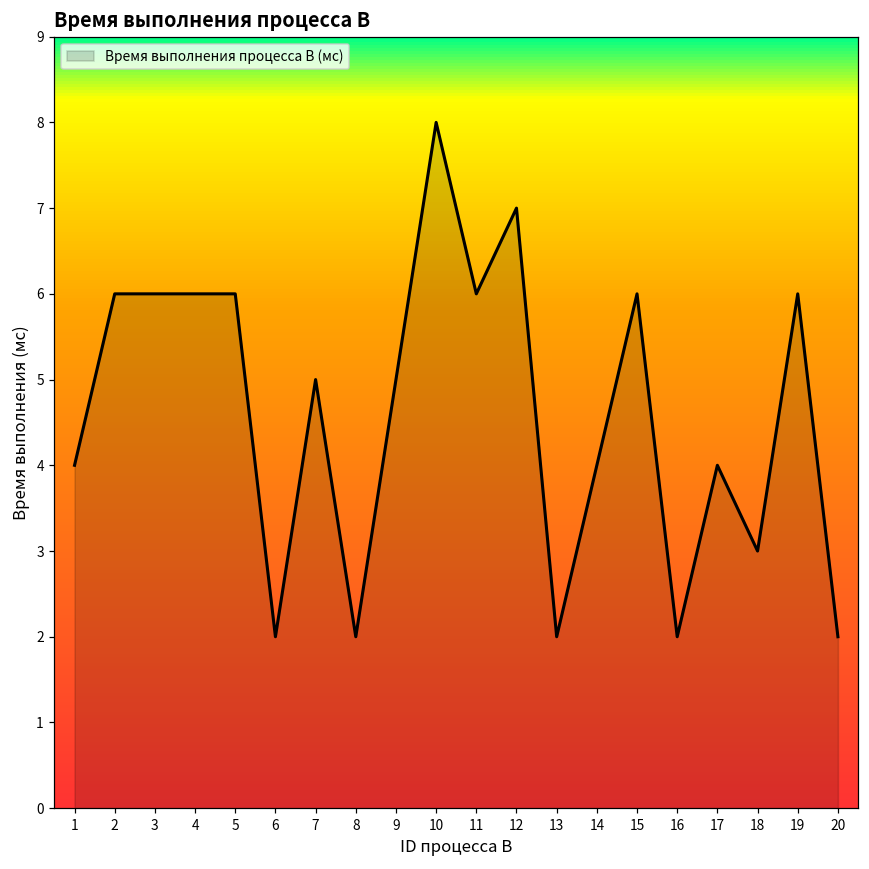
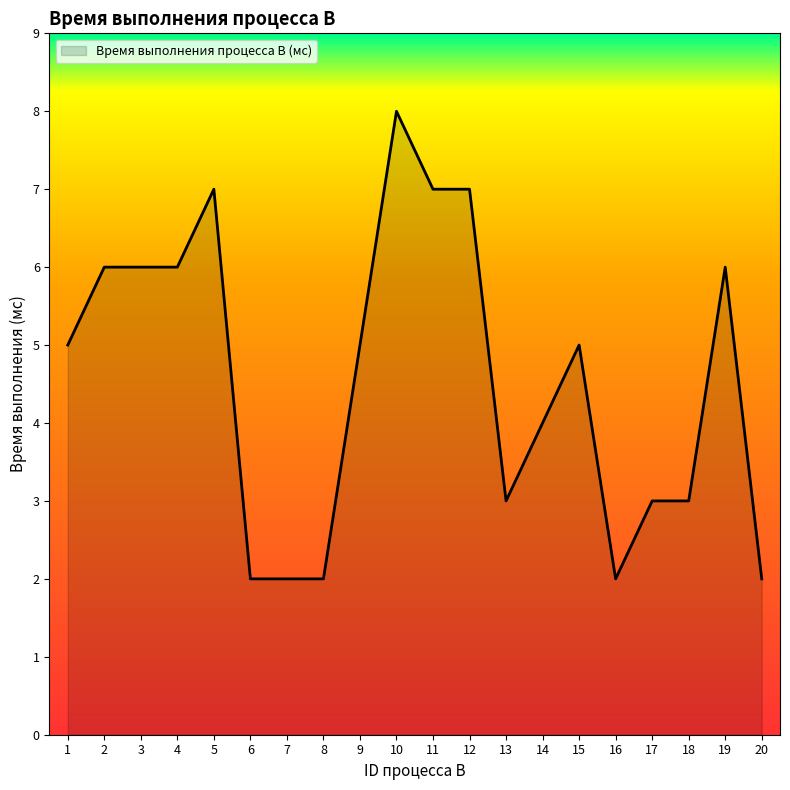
1: 4 -> 5
5: 6 -> 7
7: 5 -> 2
11: 6 -> 7
13: 2 -> 3
15: 6 -> 5
17: 4 -> 3
